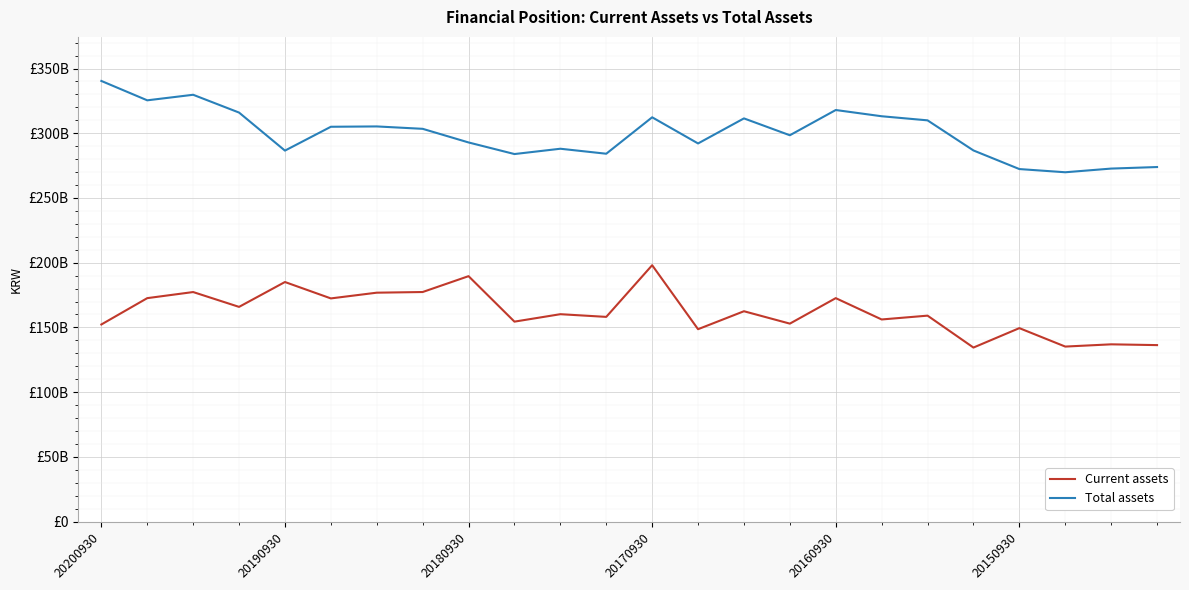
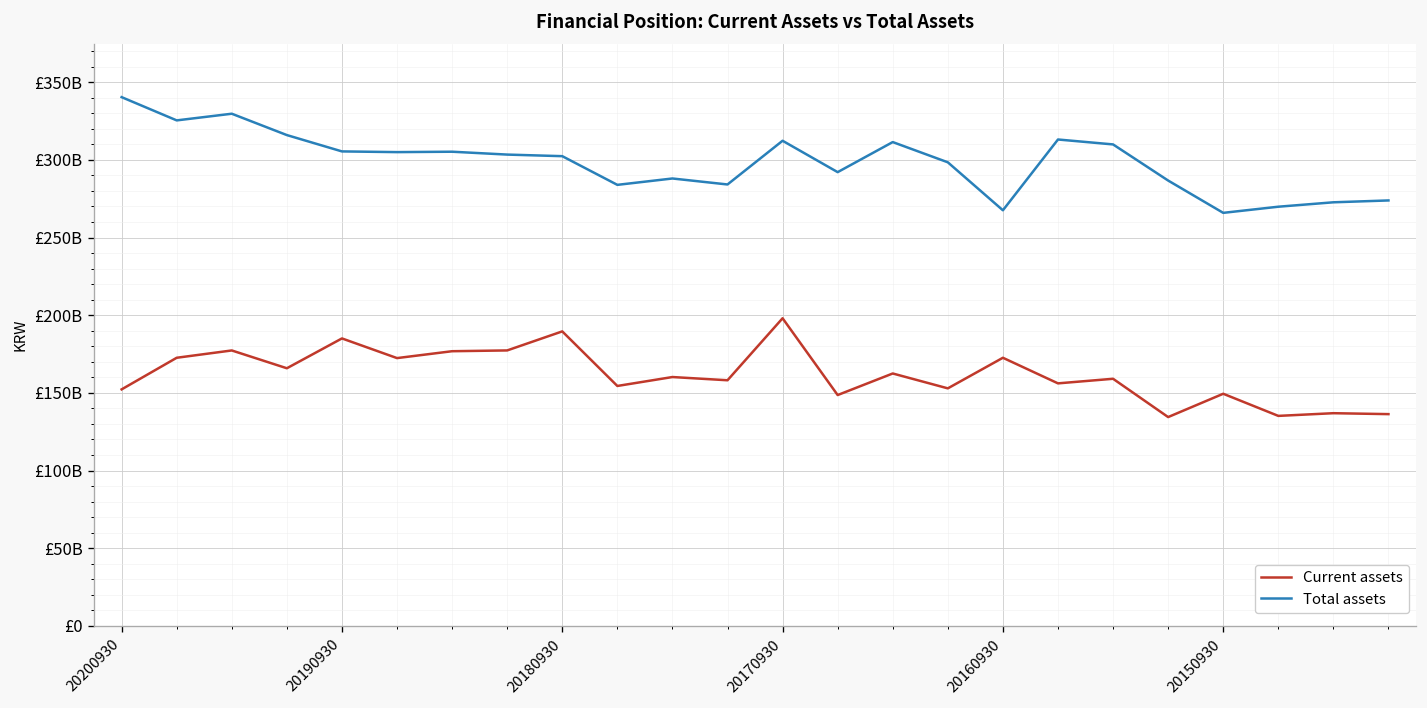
Total assets, 20190930: £287000000000 -> £305000000000
Total assets, 20180930: £293000000000 -> £302000000000
Total assets, 20160930: £318000000000 -> £268000000000
Total assets, 20150930: £272000000000 -> £266000000000
